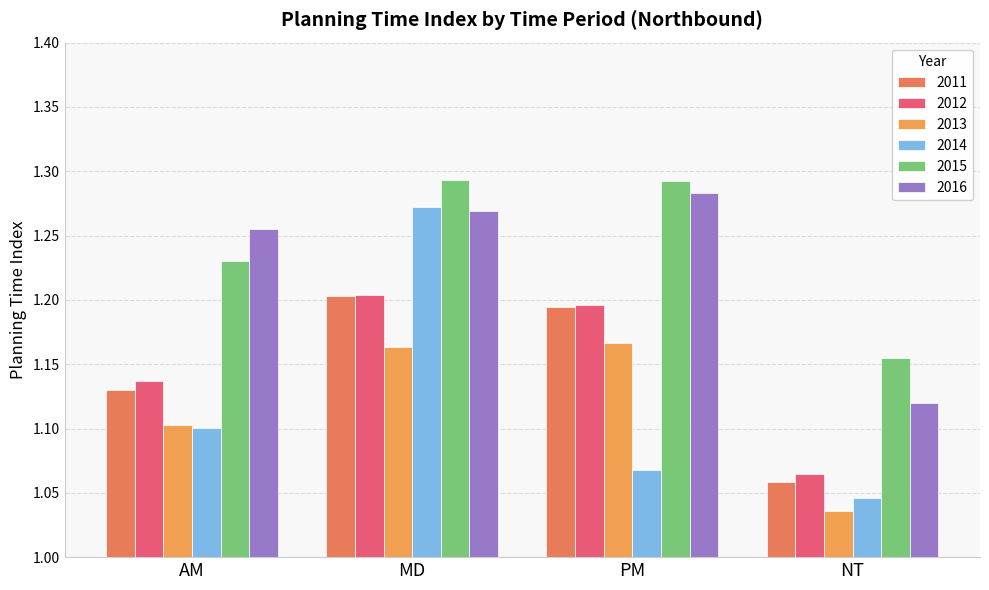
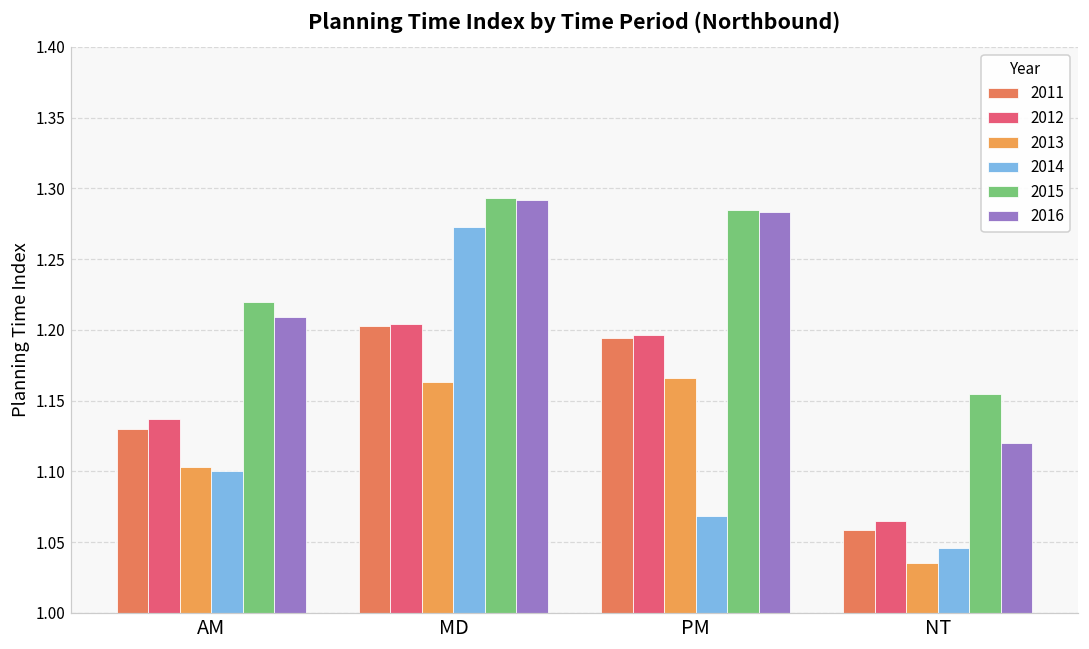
2015, AM: 1.23 -> 1.22
2016, AM: 1.255 -> 1.209
2016, MD: 1.269 -> 1.292
2015, PM: 1.292 -> 1.285
